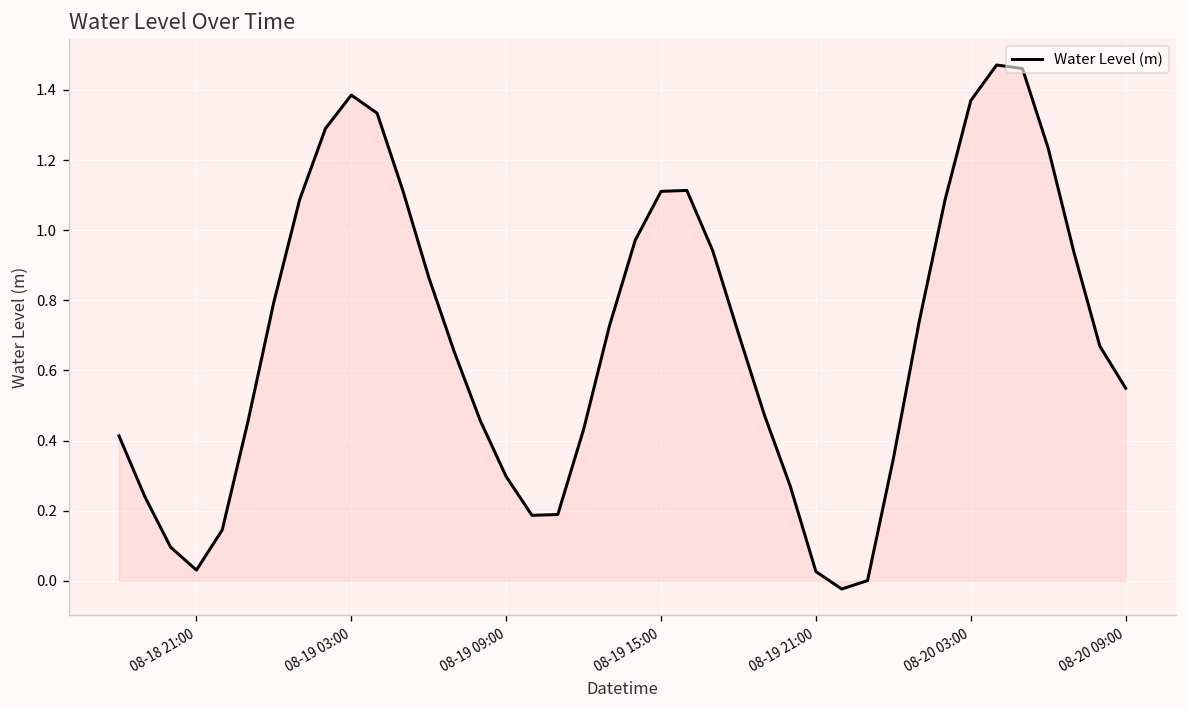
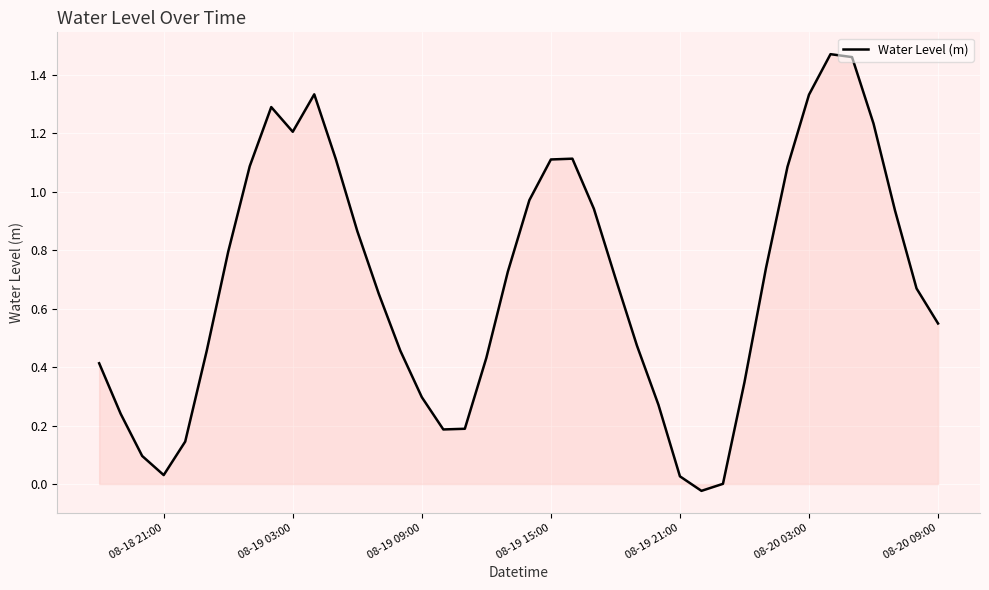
Water Level (m), 08-19 03:00: 1.39 -> 1.21
Water Level (m), 08-20 03:00: 1.37 -> 1.33
